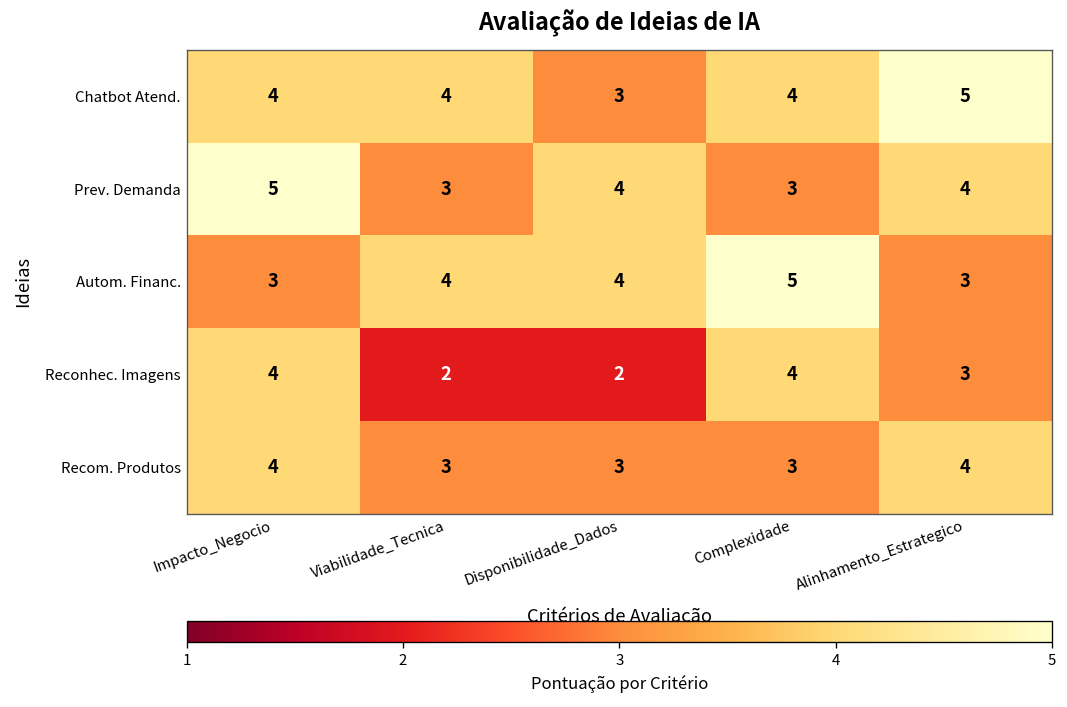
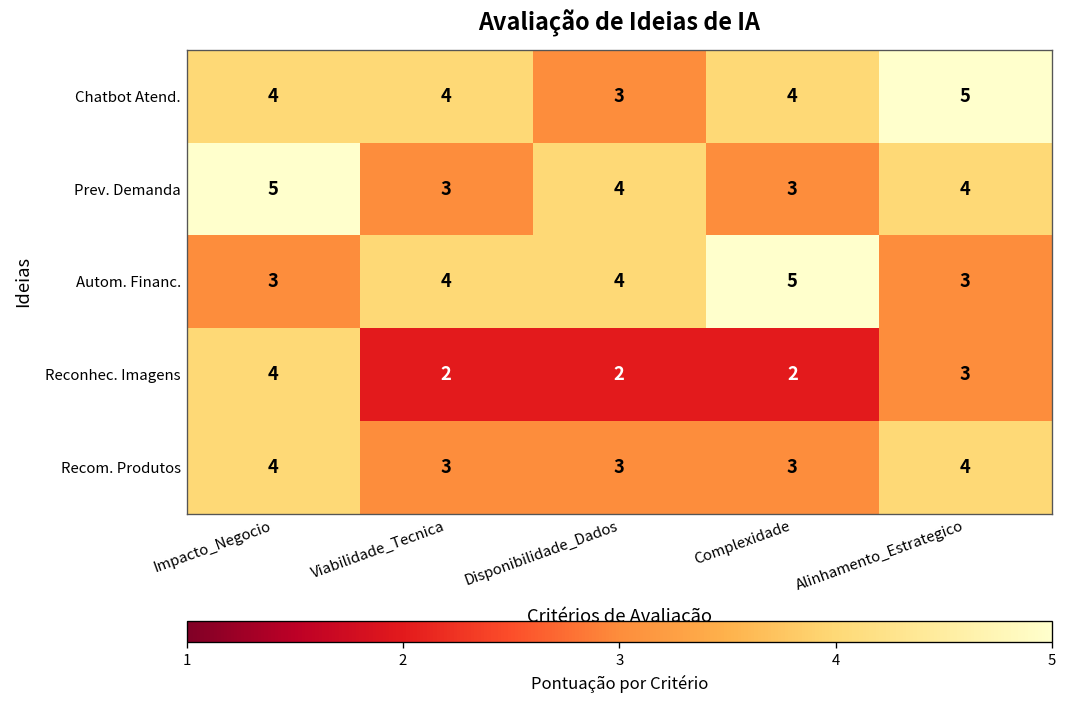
Reconhec. Imagens, Complexidade: 4 -> 2
